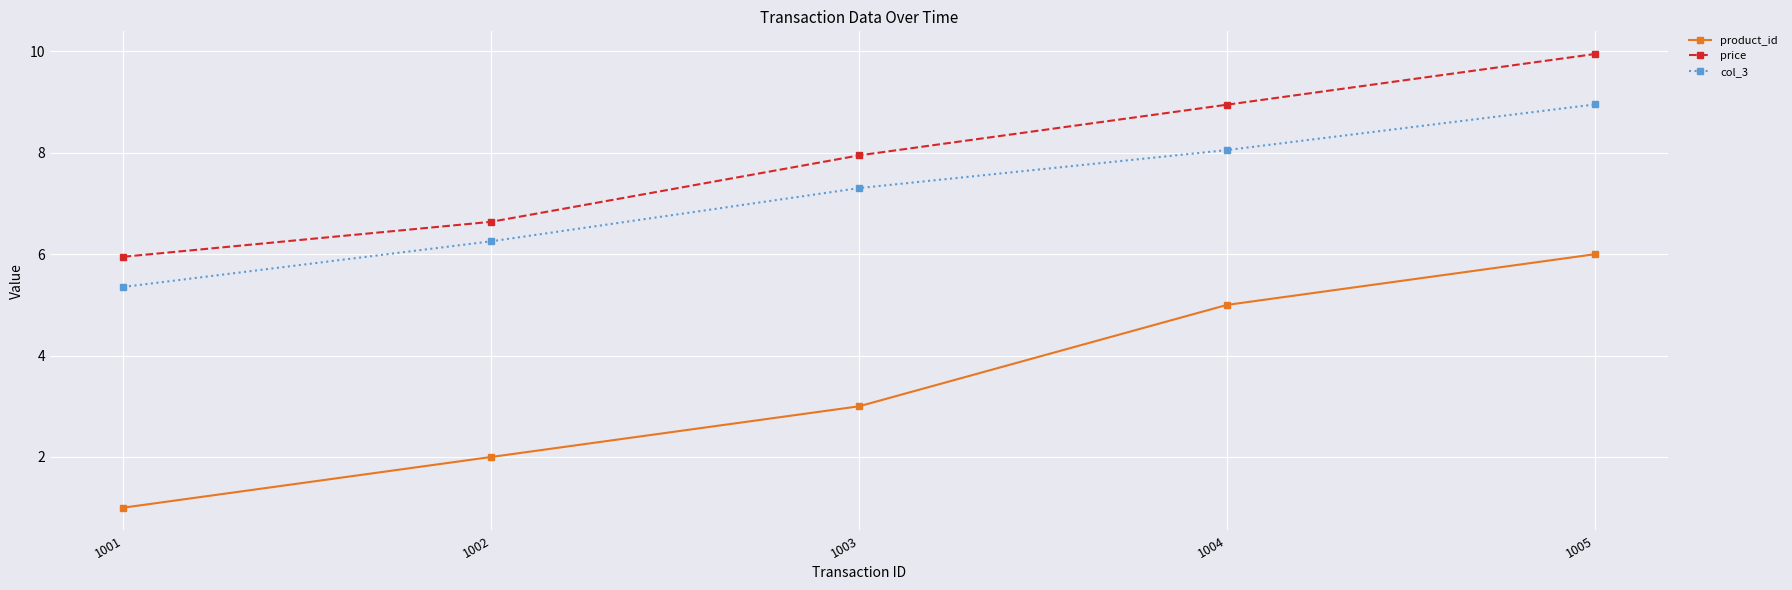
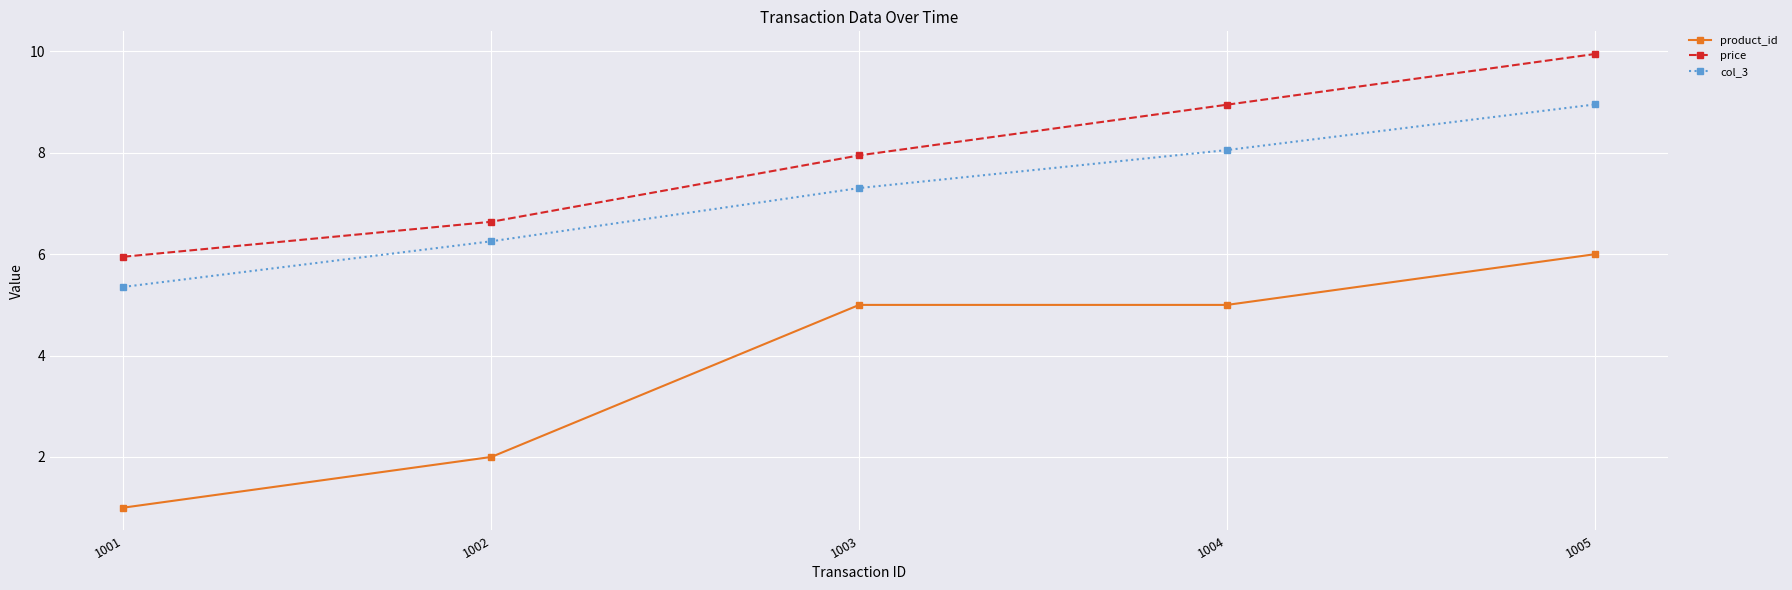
product_id, 1003: 3 -> 5
